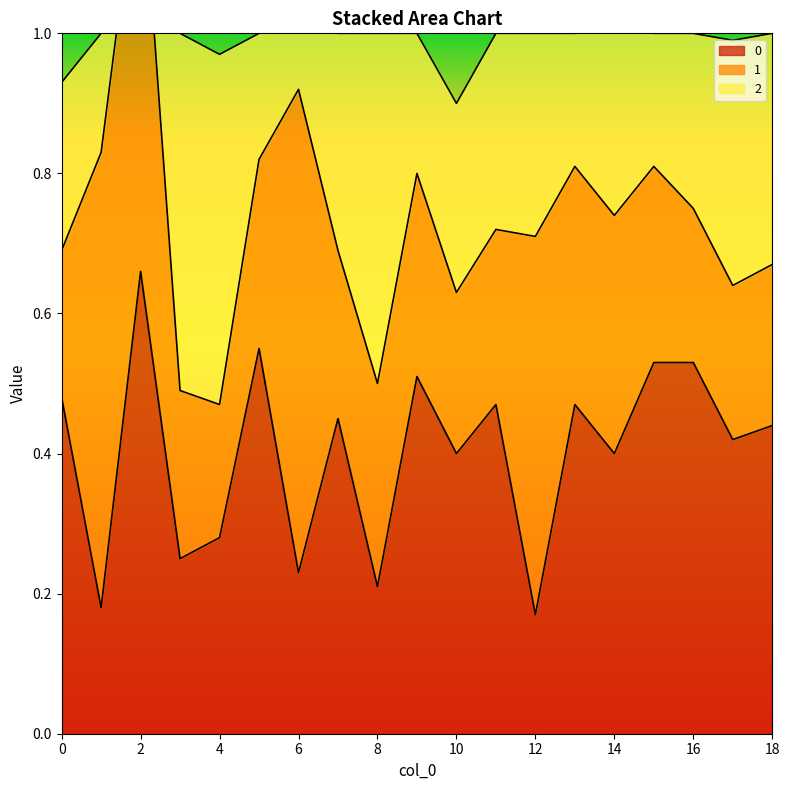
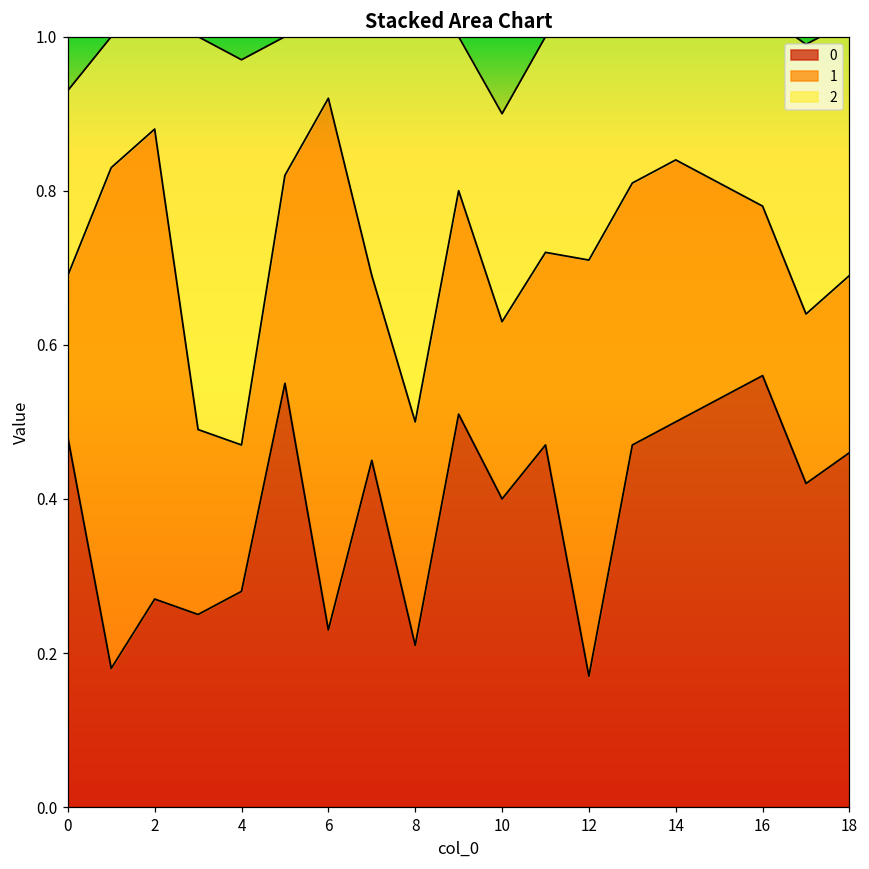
0, 2: 0.66 -> 0.27
0, 14: 0.4 -> 0.5
0, 16: 0.53 -> 0.56
0, 18: 0.44 -> 0.46
